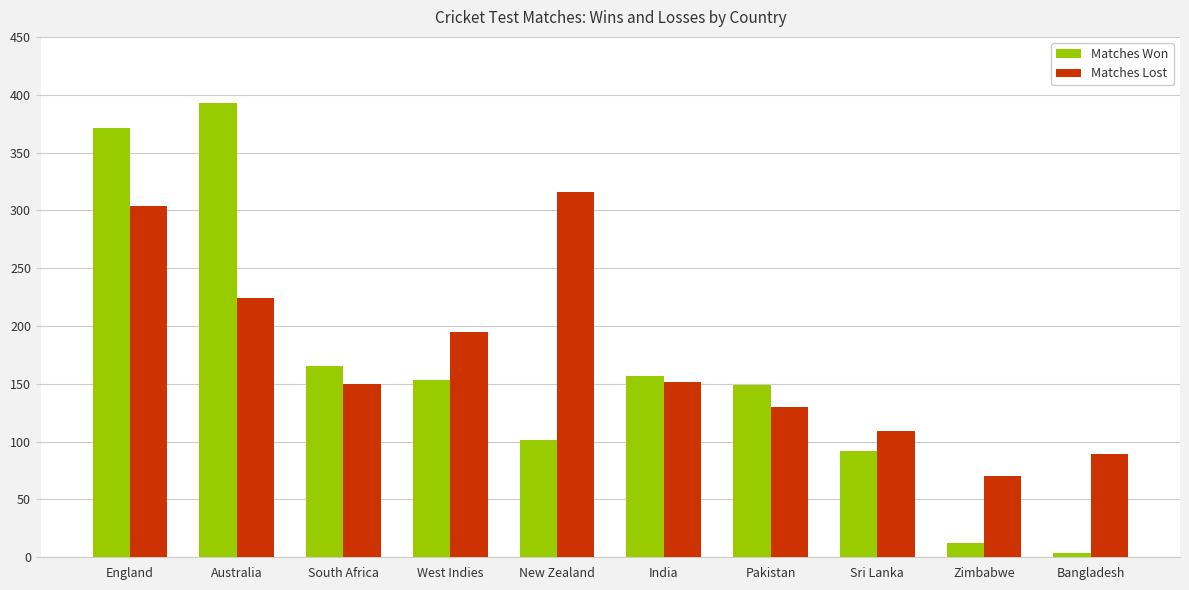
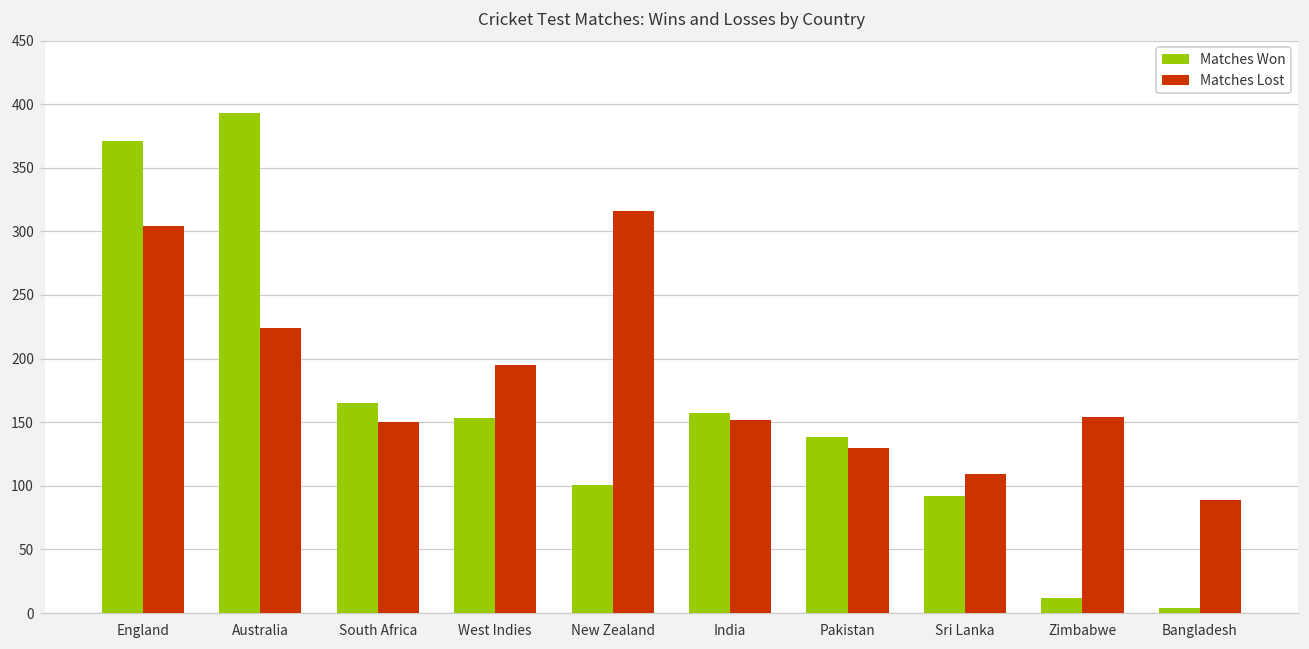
Matches Won, Pakistan: 149 -> 138
Matches Lost, Zimbabwe: 70 -> 154
